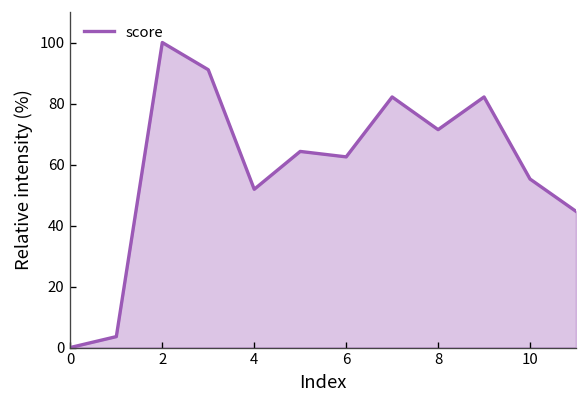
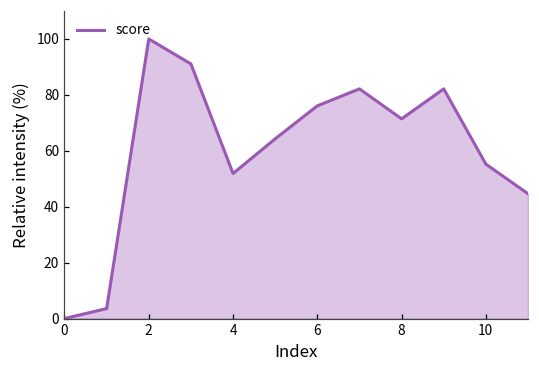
6: 62 -> 76
